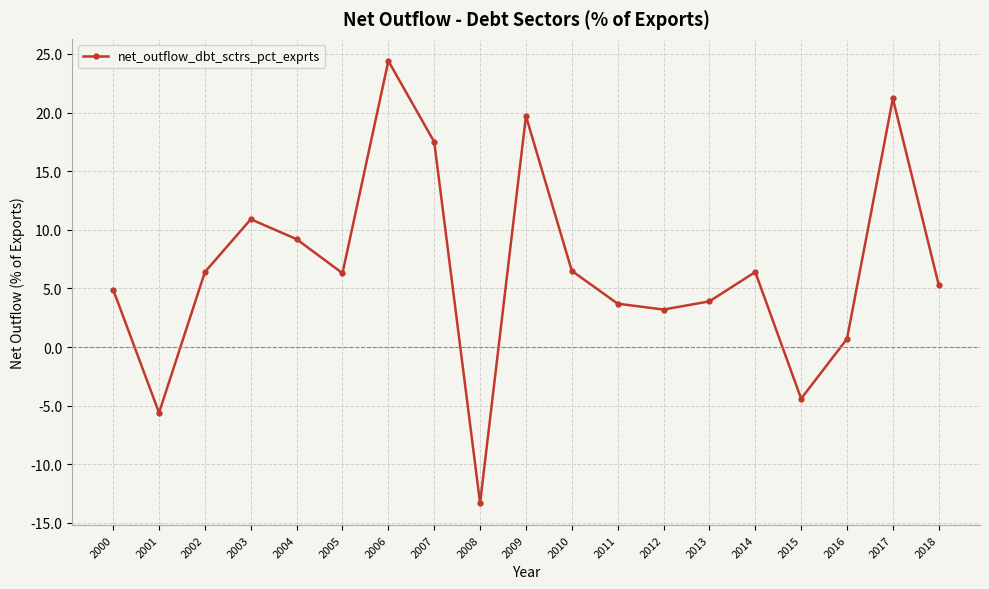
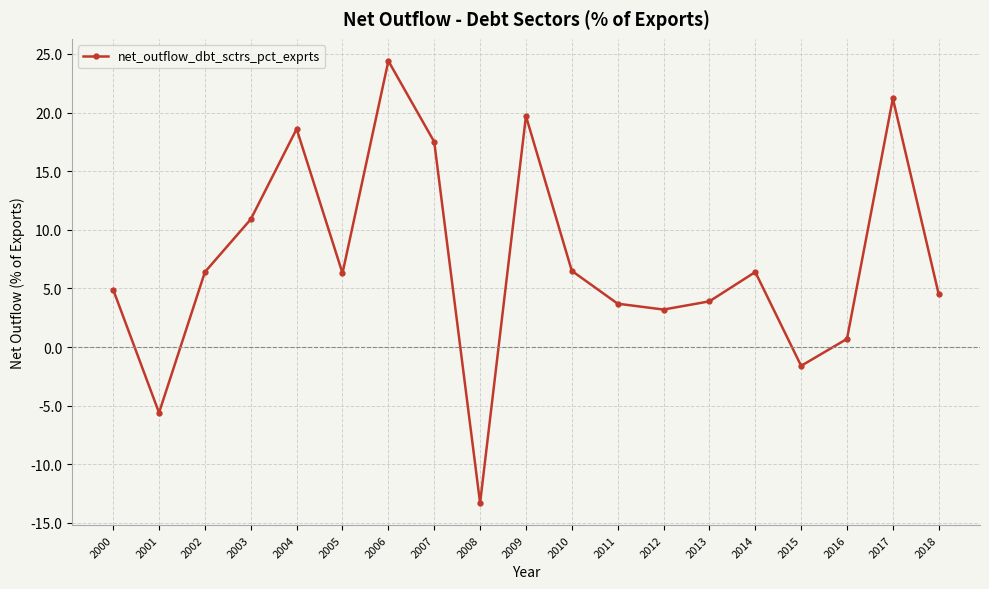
2004: 9.2 -> 18.6
2015: -4.4 -> -1.6
2018: 5.3 -> 4.5
